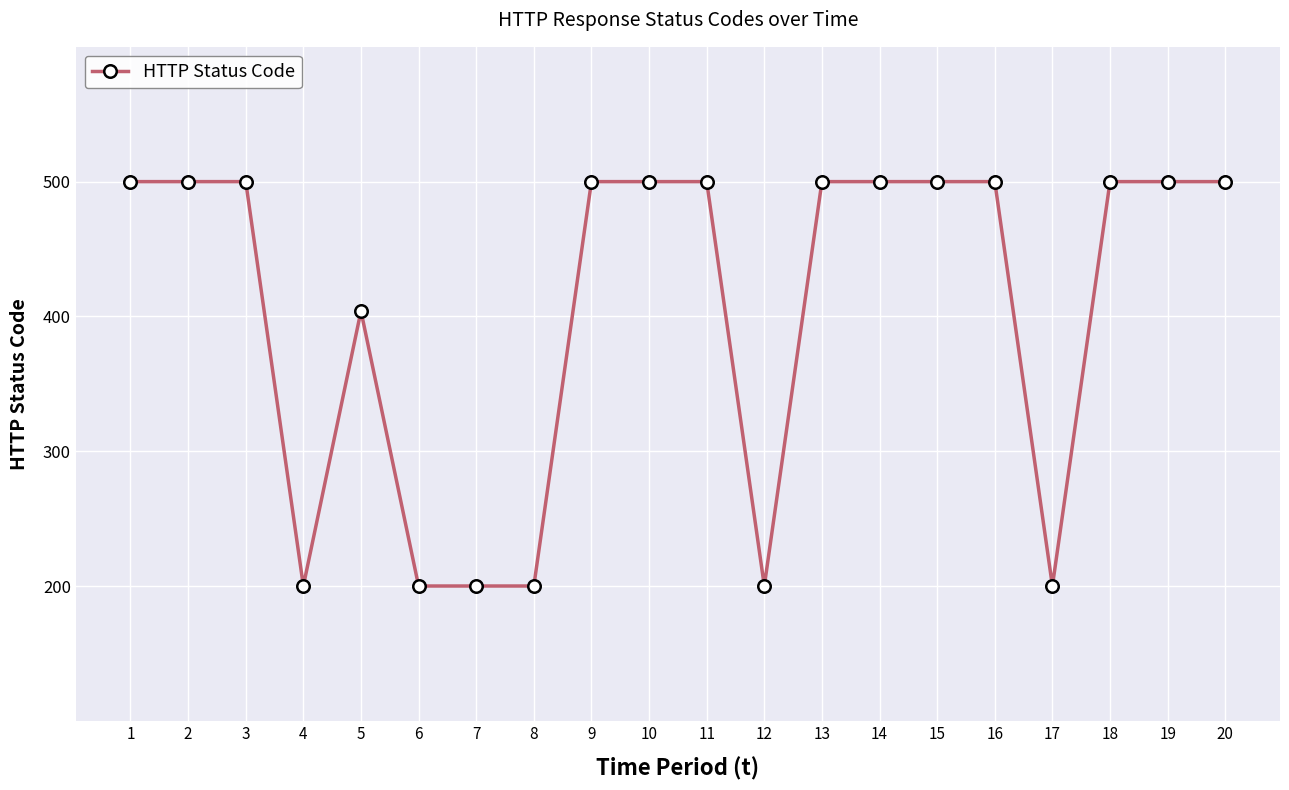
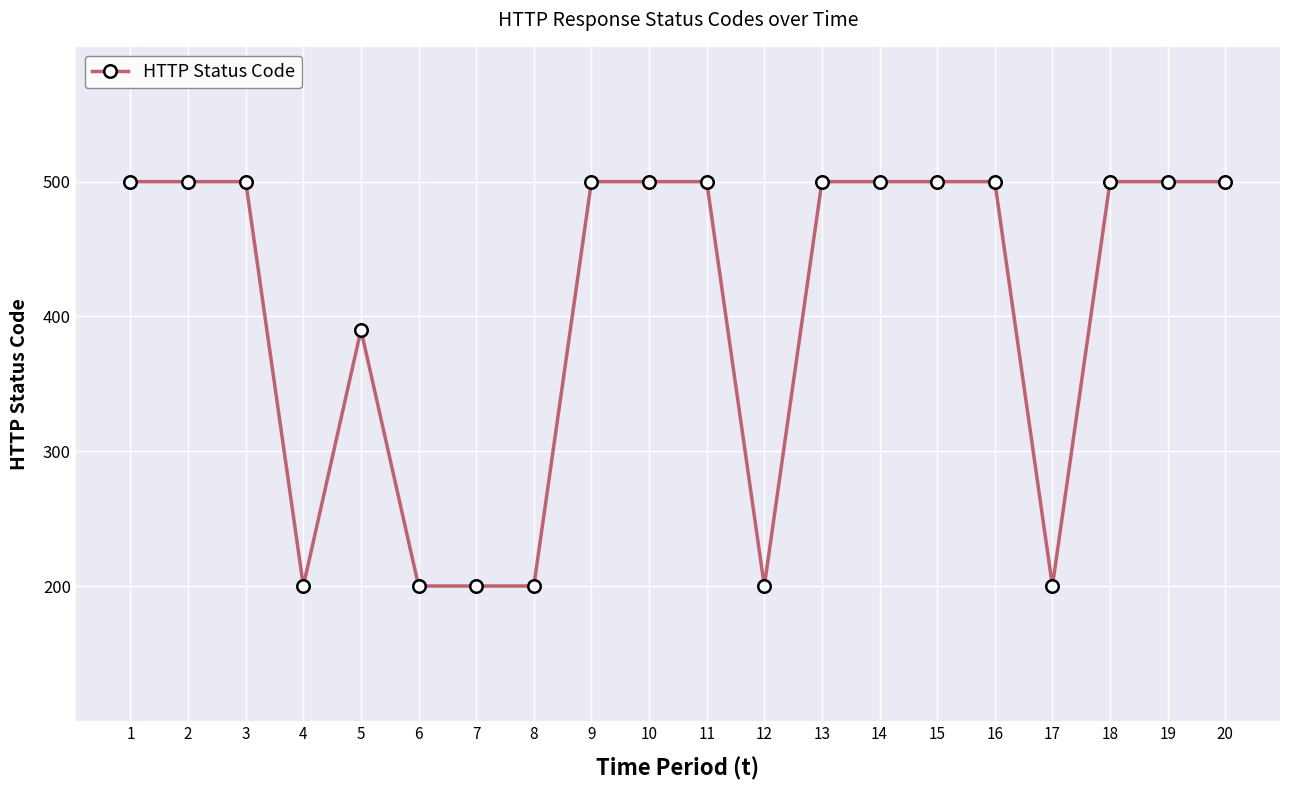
5: 404 -> 390
